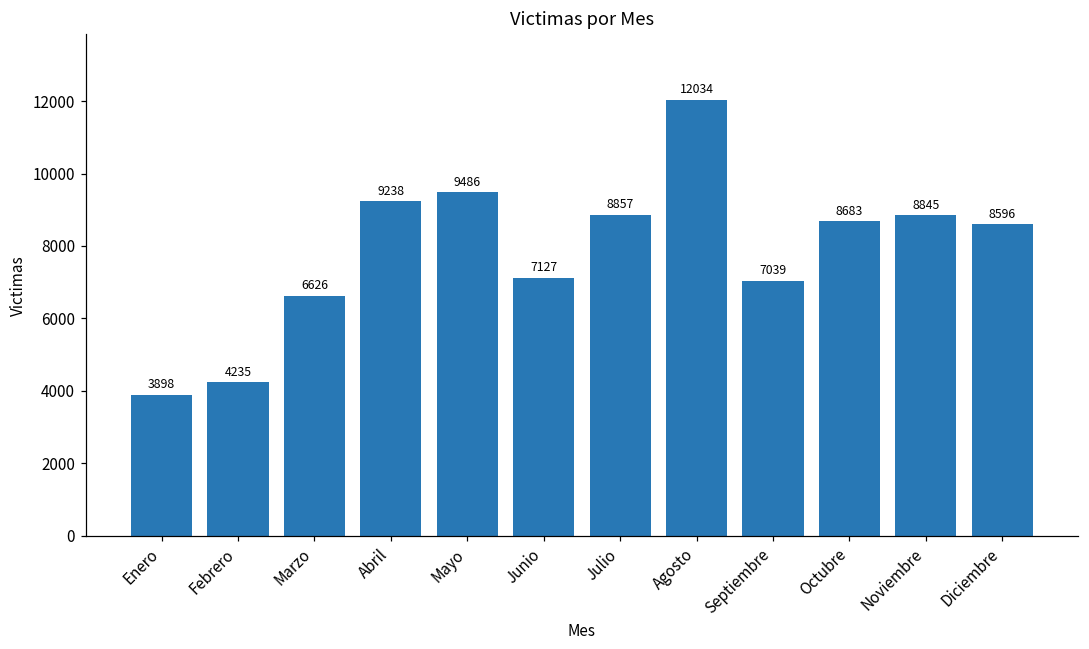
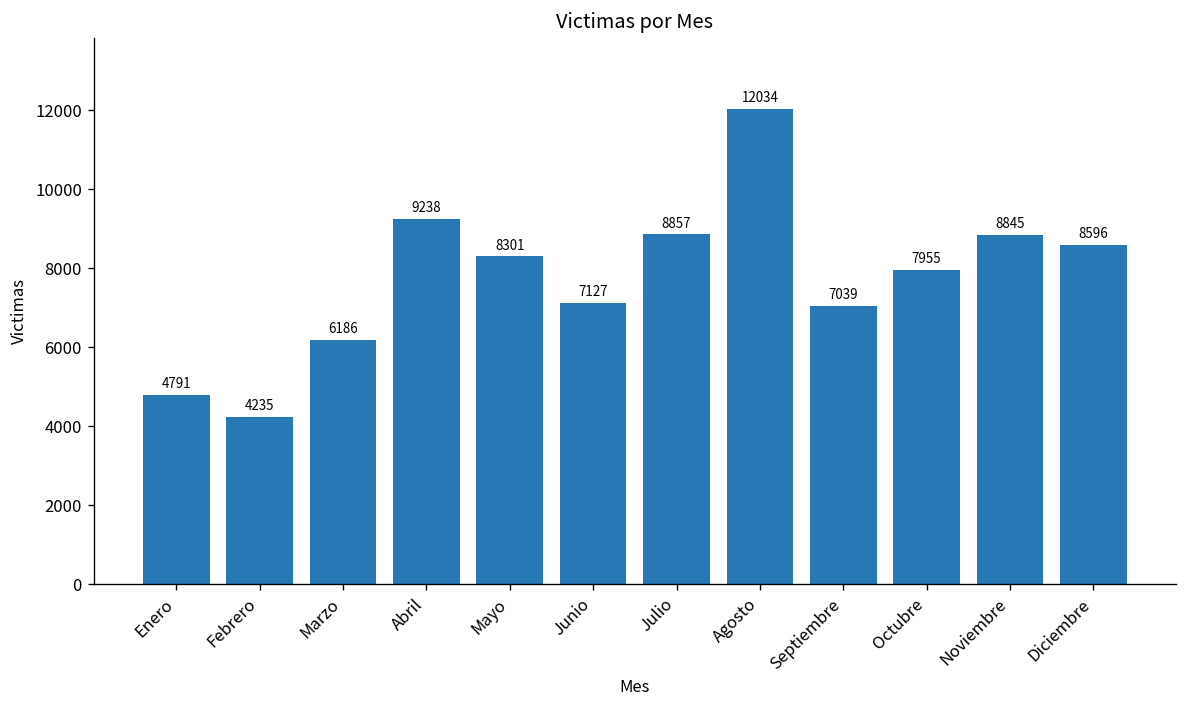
Enero: 3898 -> 4791
Marzo: 6626 -> 6186
Mayo: 9486 -> 8301
Octubre: 8683 -> 7955
